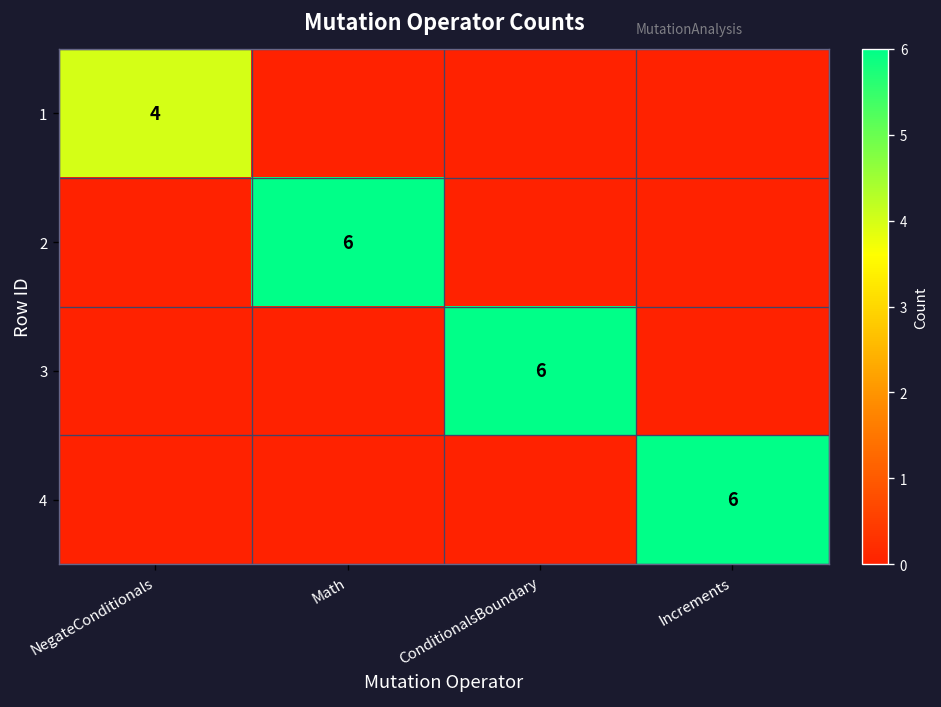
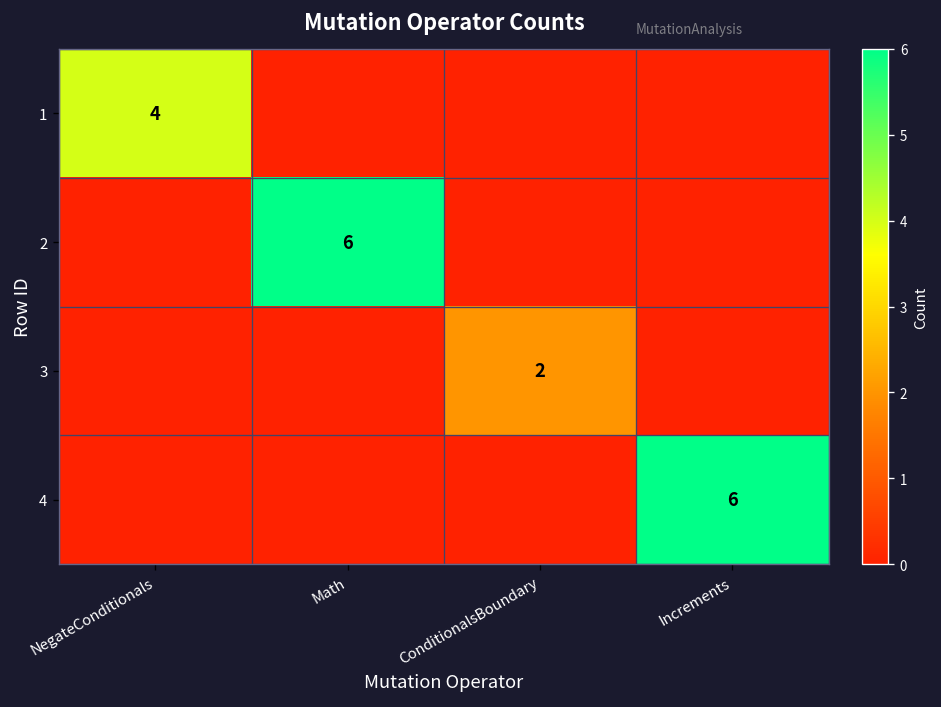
3, ConditionalsBoundary: 6 -> 2
